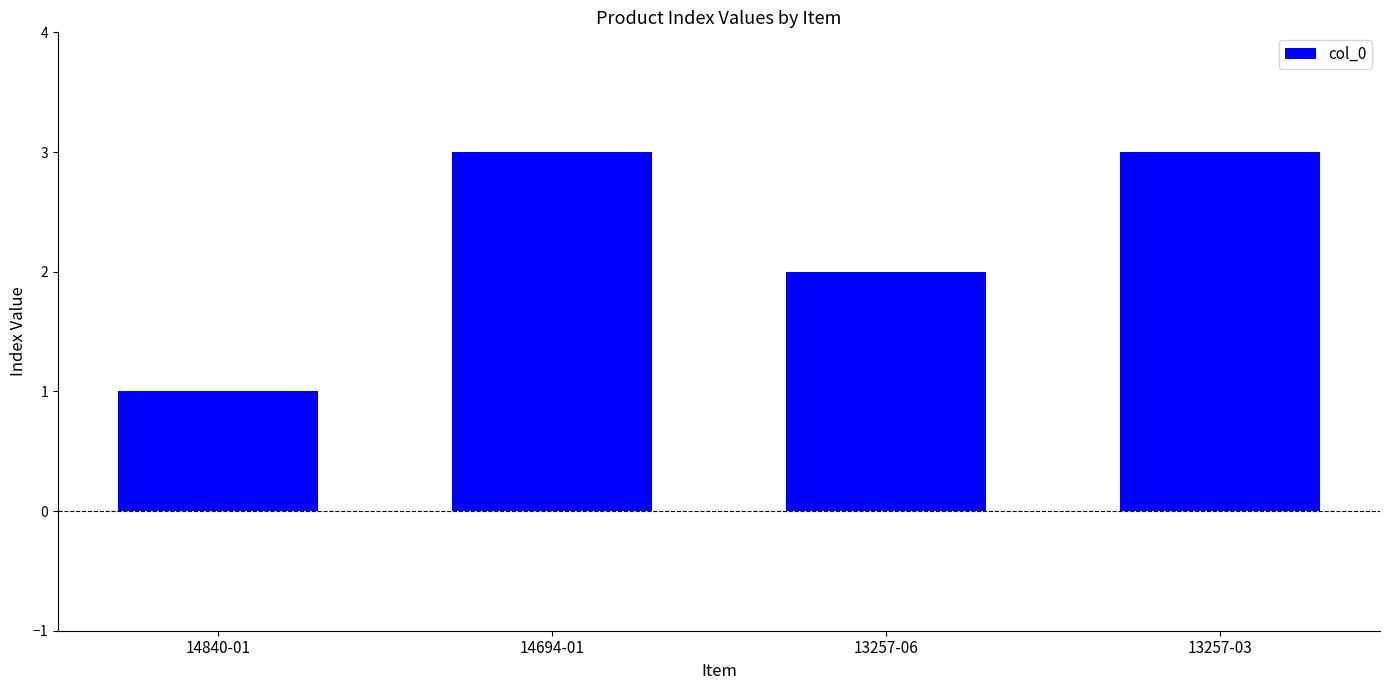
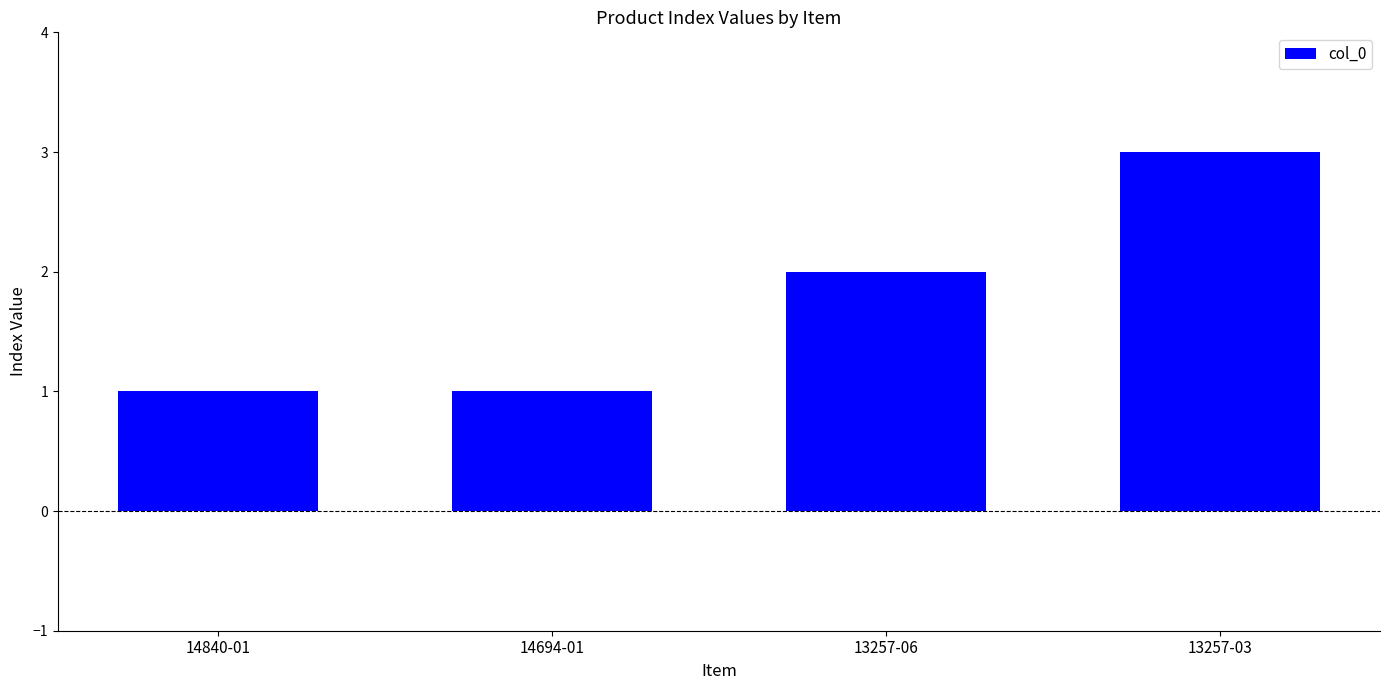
14694-01: 3 -> 1
